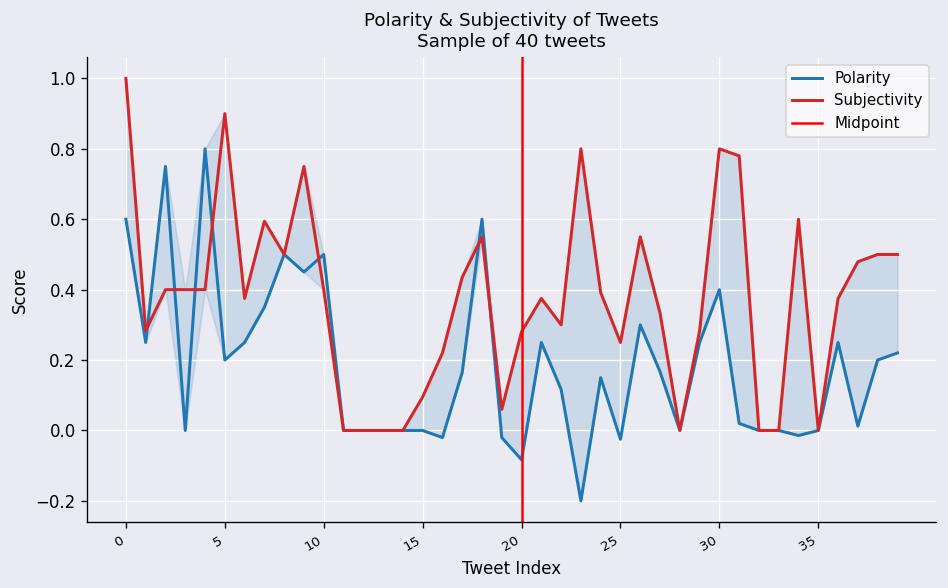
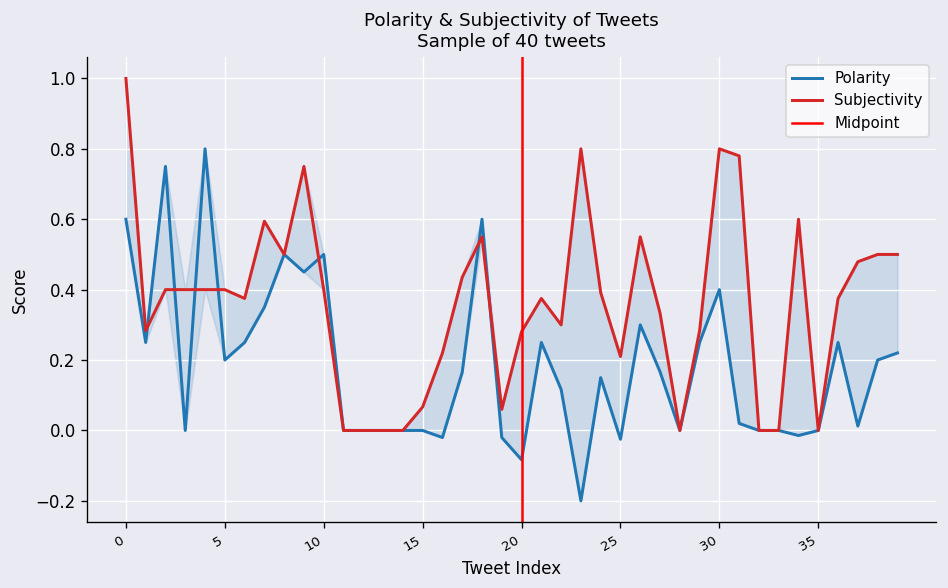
Subjectivity, 5: 0.9 -> 0.4
Subjectivity, 15: 0.10 -> 0.07
Subjectivity, 25: 0.25 -> 0.21
